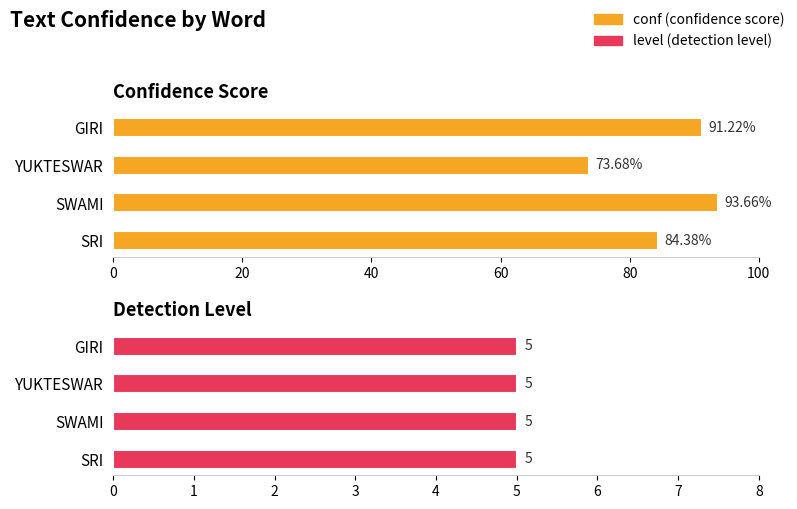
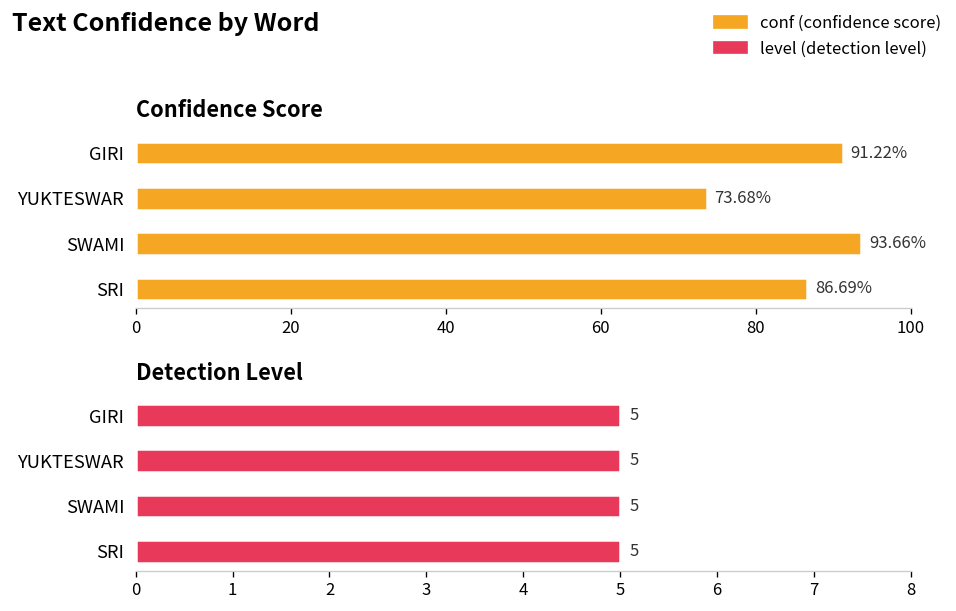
Confidence Score, SRI: 84.38% -> 86.69%
